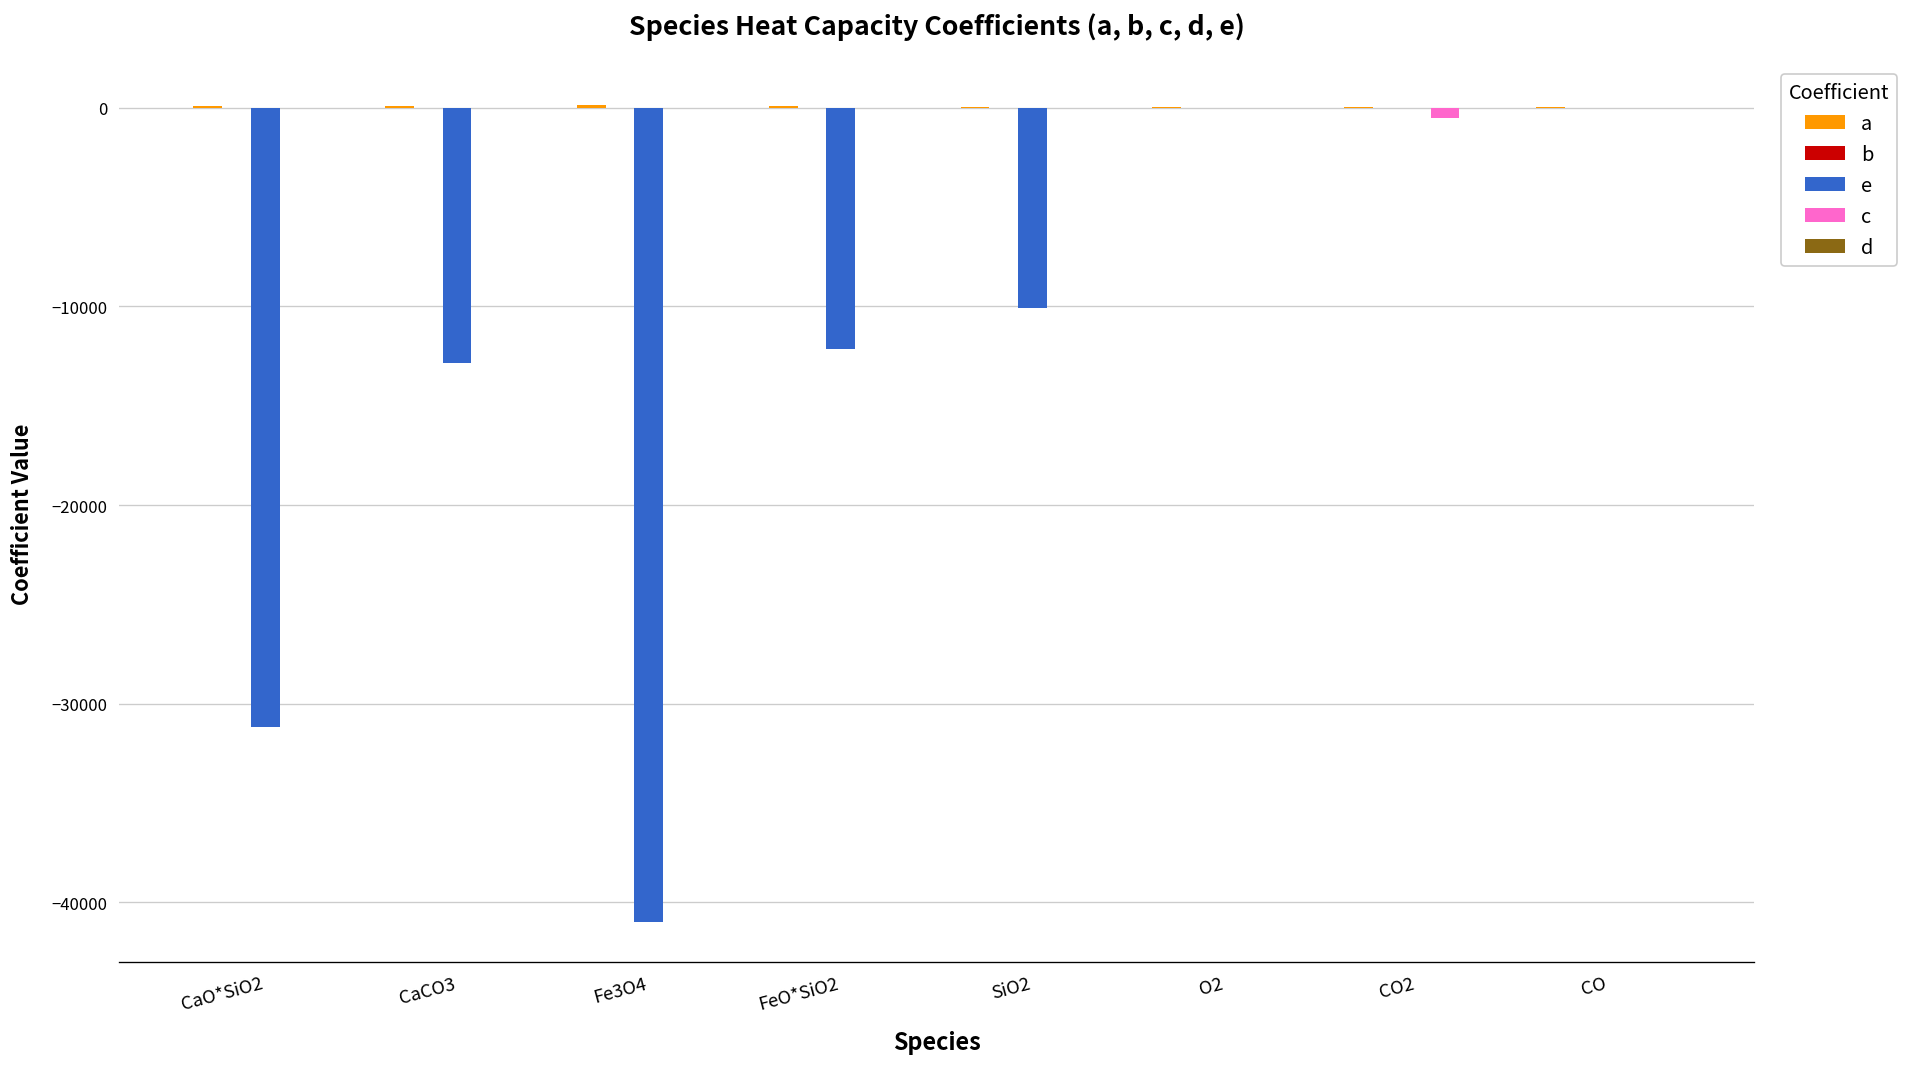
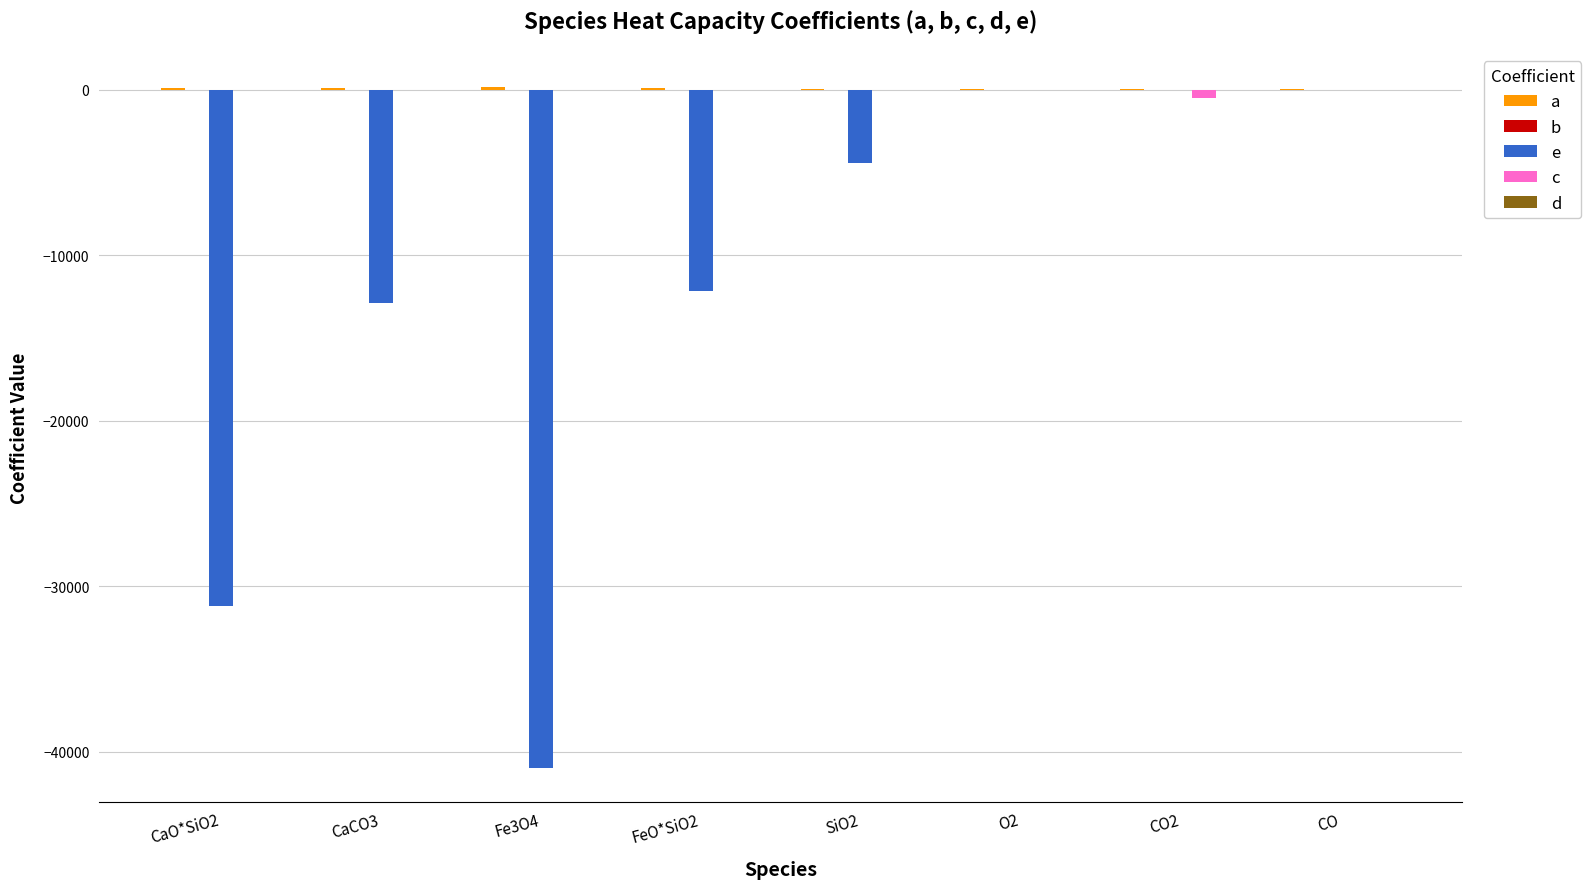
e, SiO2: -10100 -> -4500
